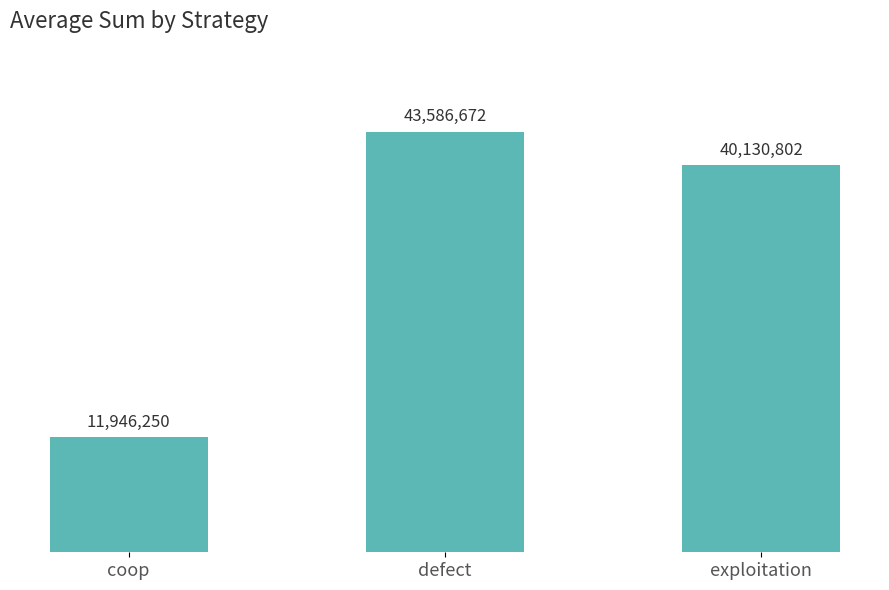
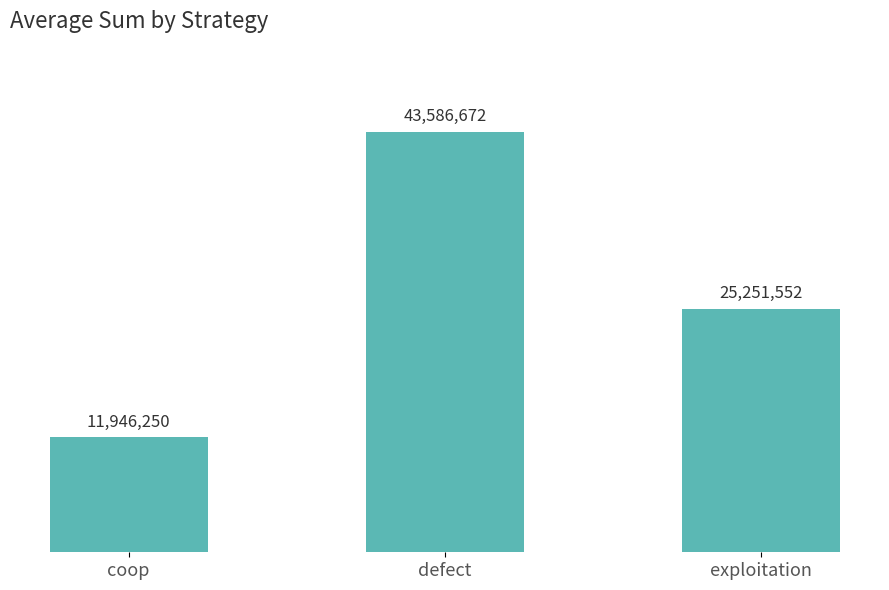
exploitation: 40,130,802 -> 25,251,552
